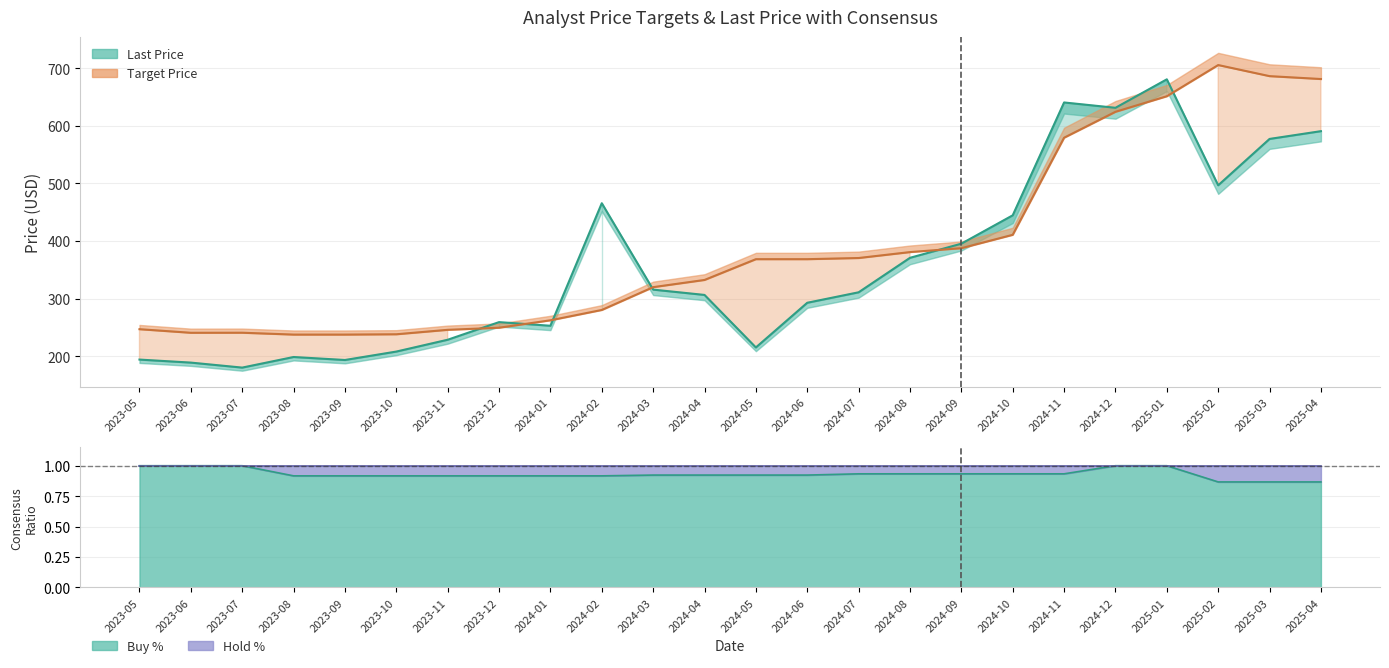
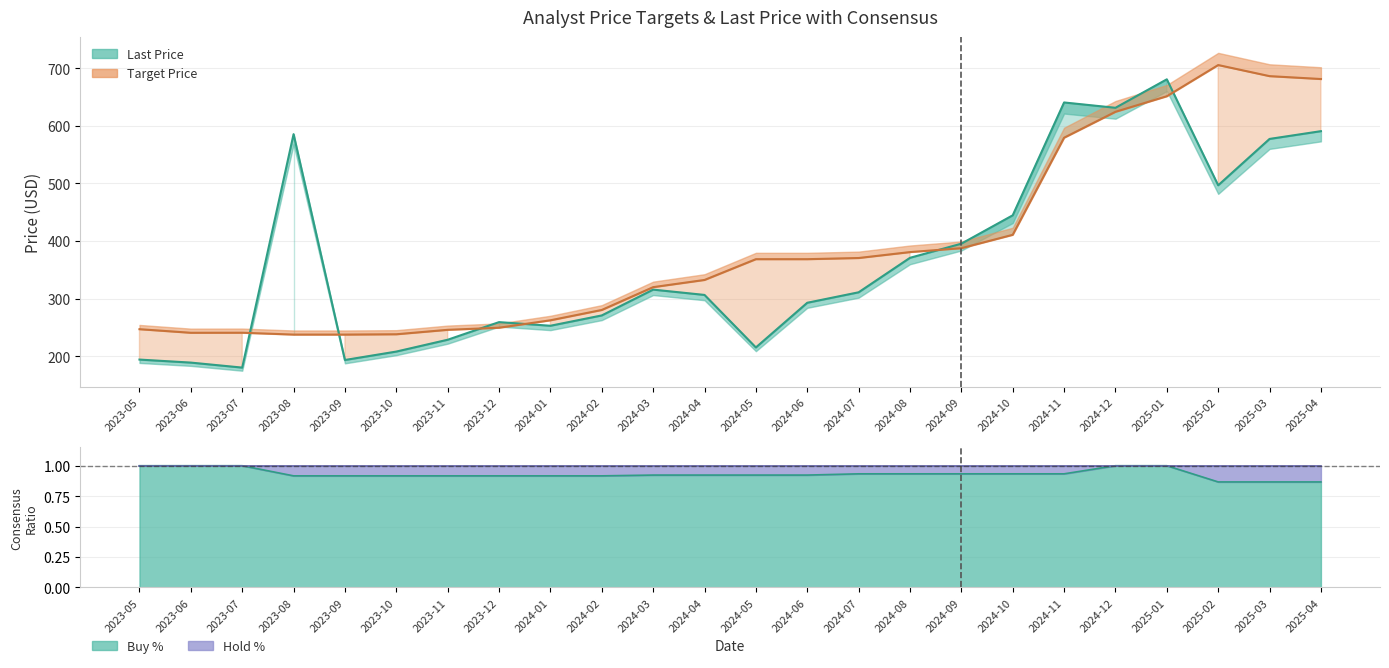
Analyst Price Targets & Last Price with Consensus, Last Price, 2023-08: 200 -> 590
Analyst Price Targets & Last Price with Consensus, Last Price, 2024-02: 470 -> 270
